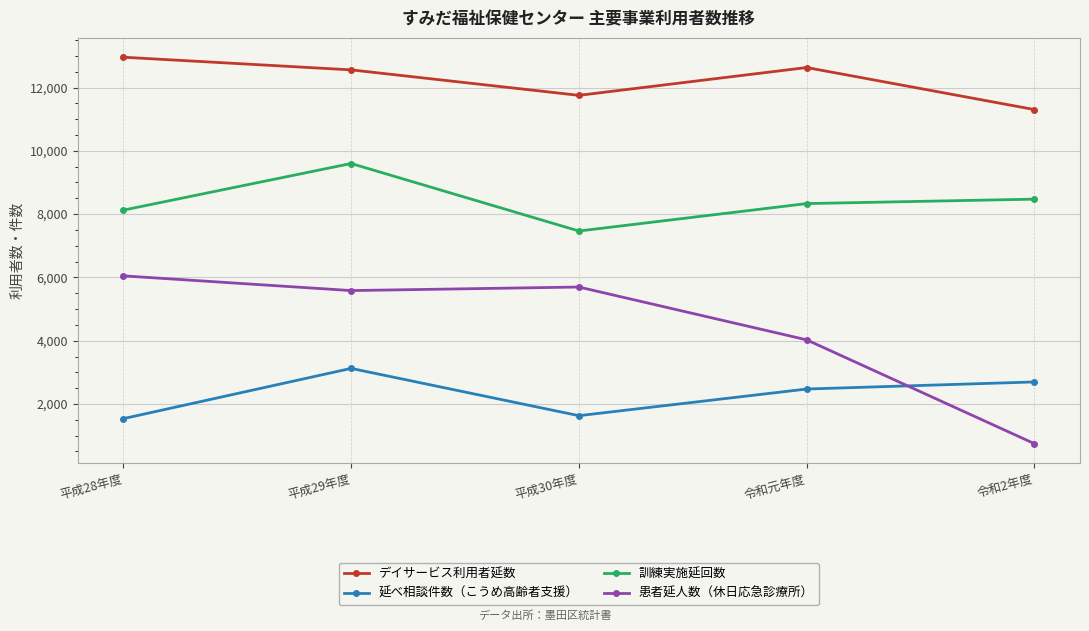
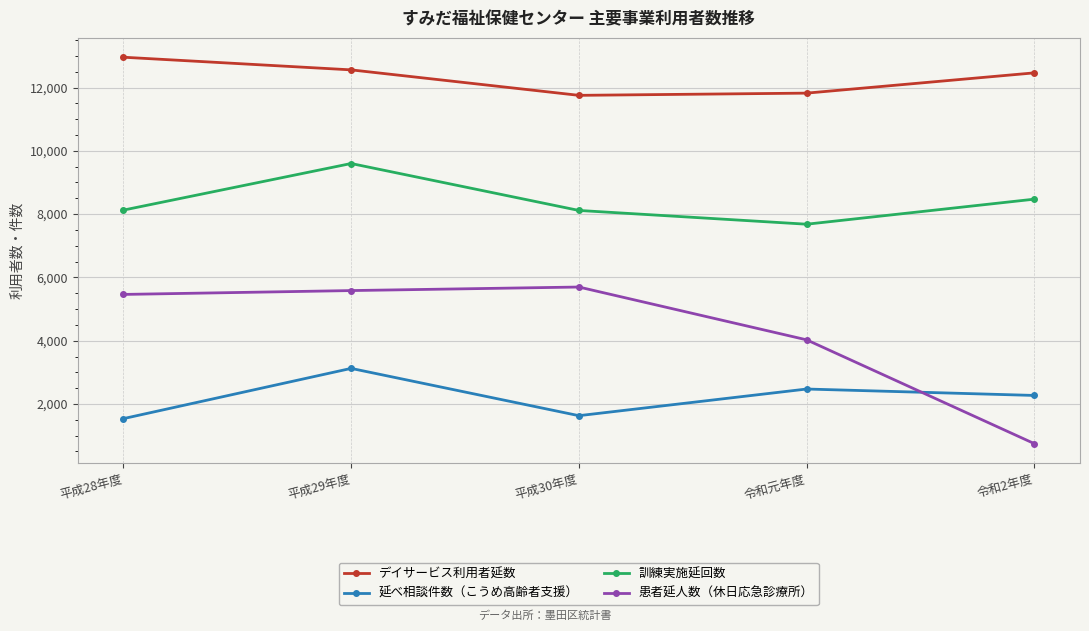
患者延人数（休日応急診療所）, 平成28年度: 6,000 -> 5,500
訓練実施延回数, 平成30年度: 7,500 -> 8,100
デイサービス利用者延数, 令和元年度: 12,600 -> 11,800
訓練実施延回数, 令和元年度: 8,300 -> 7,700
デイサービス利用者延数, 令和2年度: 11,300 -> 12,500
延べ相談件数（こうめ高齢者支援）, 令和2年度: 2,700 -> 2,300
